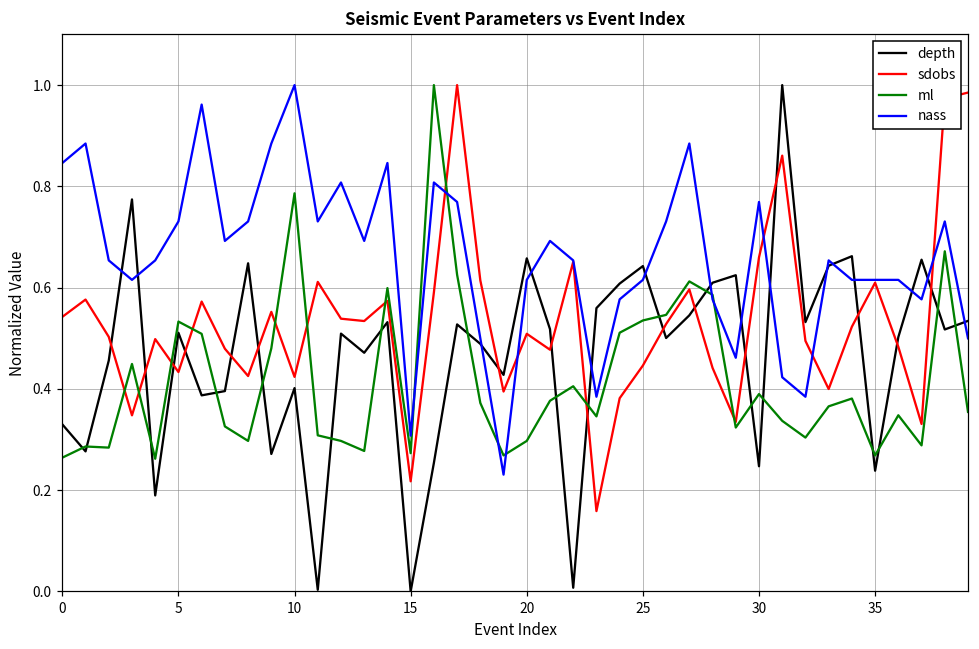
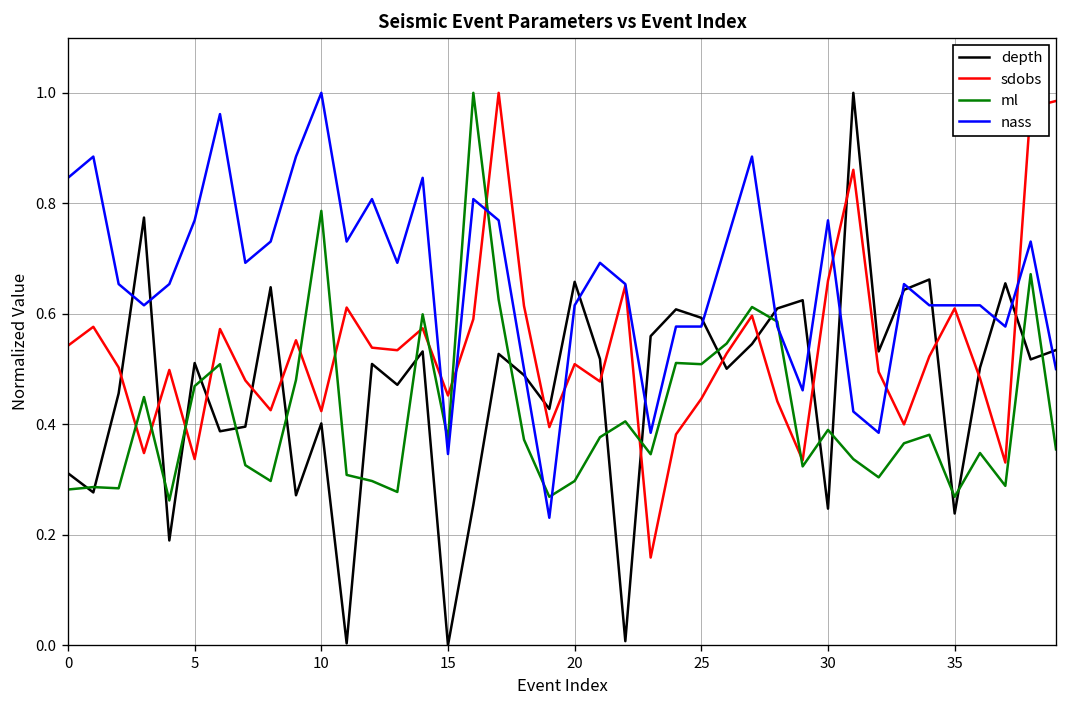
depth, 0: 0.33 -> 0.31
ml, 0: 0.26 -> 0.28
sdobs, 5: 0.43 -> 0.34
ml, 5: 0.53 -> 0.47
nass, 5: 0.73 -> 0.77
sdobs, 15: 0.22 -> 0.45
ml, 15: 0.27 -> 0.37
nass, 15: 0.31 -> 0.35
depth, 25: 0.64 -> 0.59
ml, 25: 0.54 -> 0.51
nass, 25: 0.62 -> 0.58
